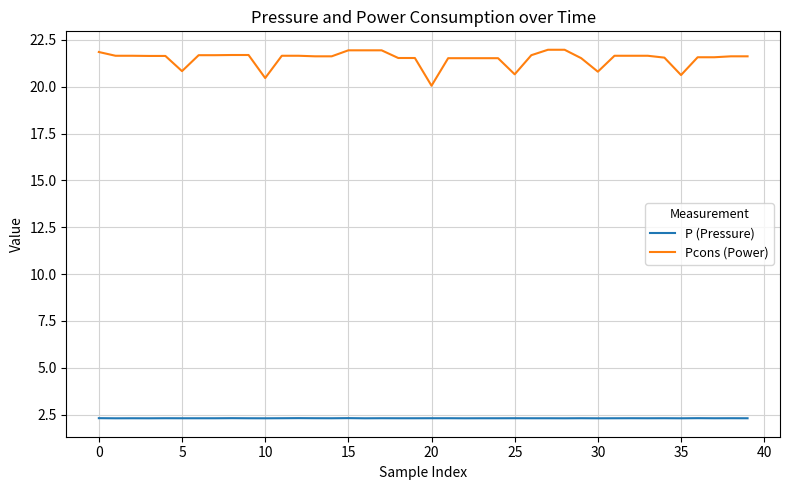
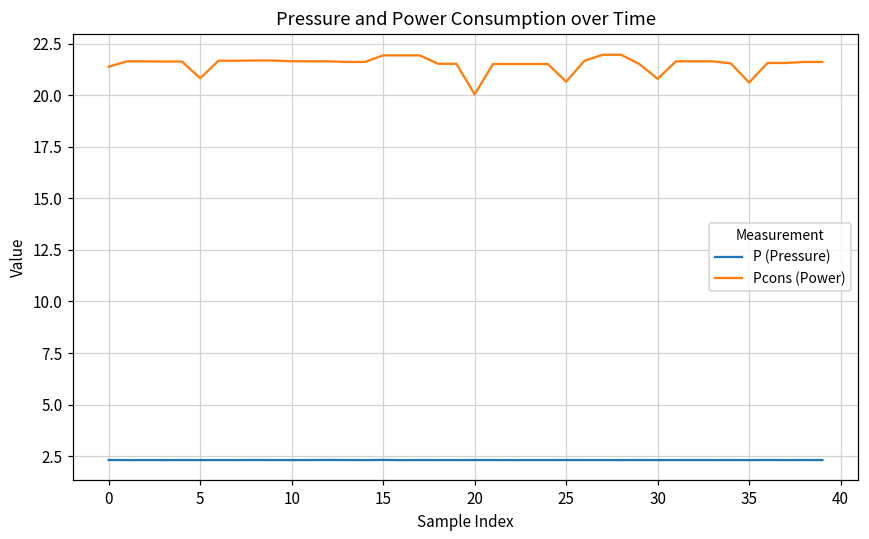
Pcons (Power), 0: 21.9 -> 21.4
Pcons (Power), 10: 20.5 -> 21.7
